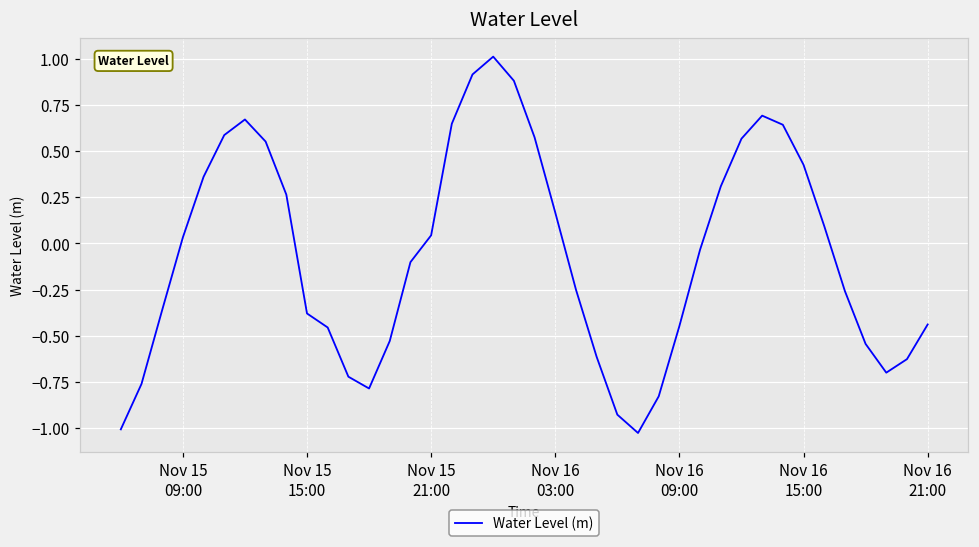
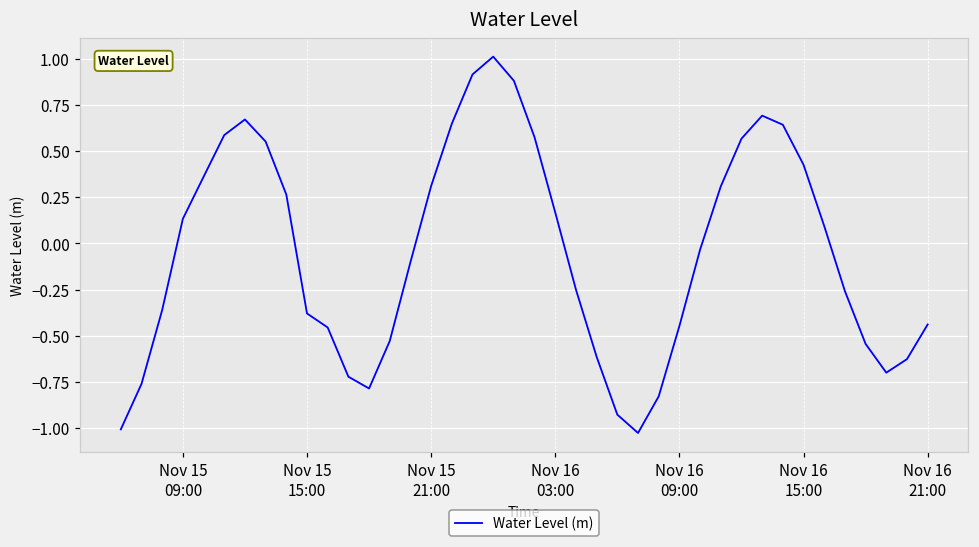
Nov 15 09:00: 0.03 -> 0.13
Nov 15 21:00: 0.04 -> 0.31
